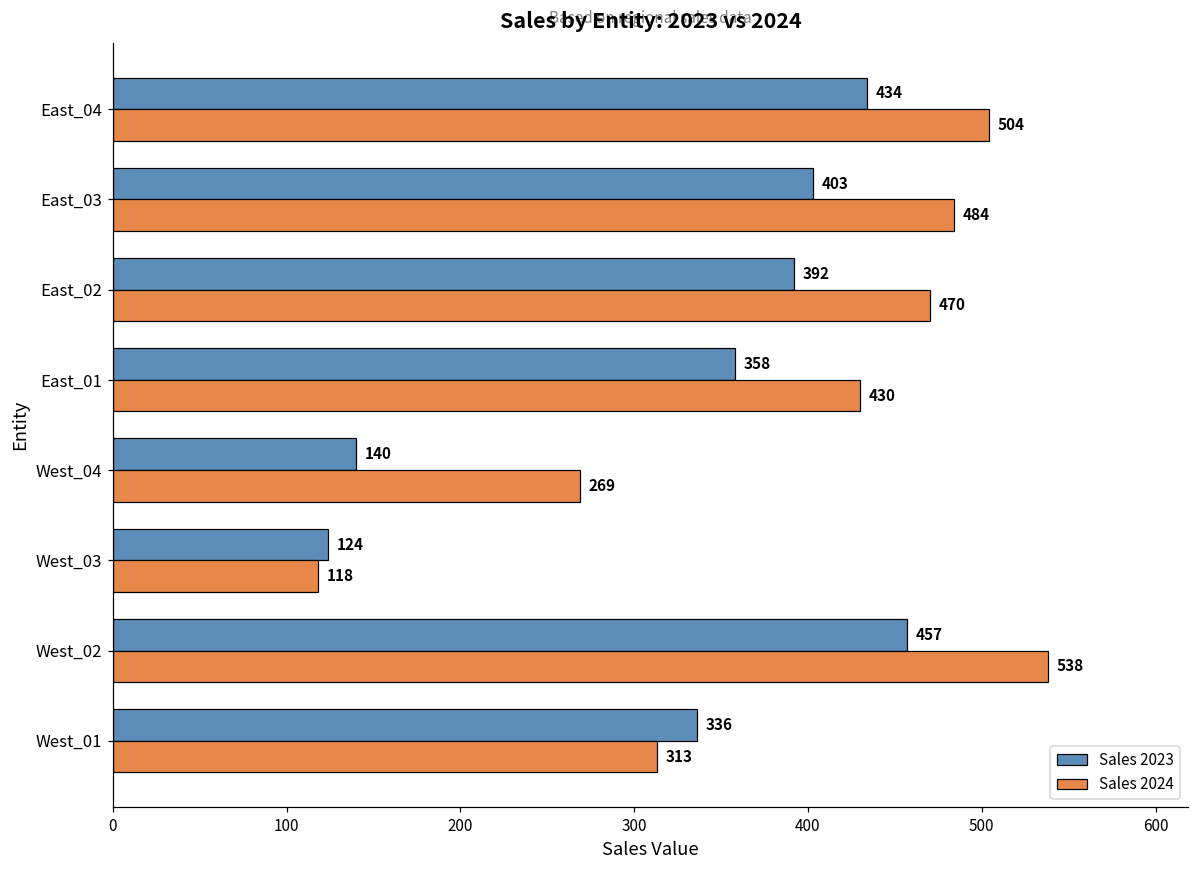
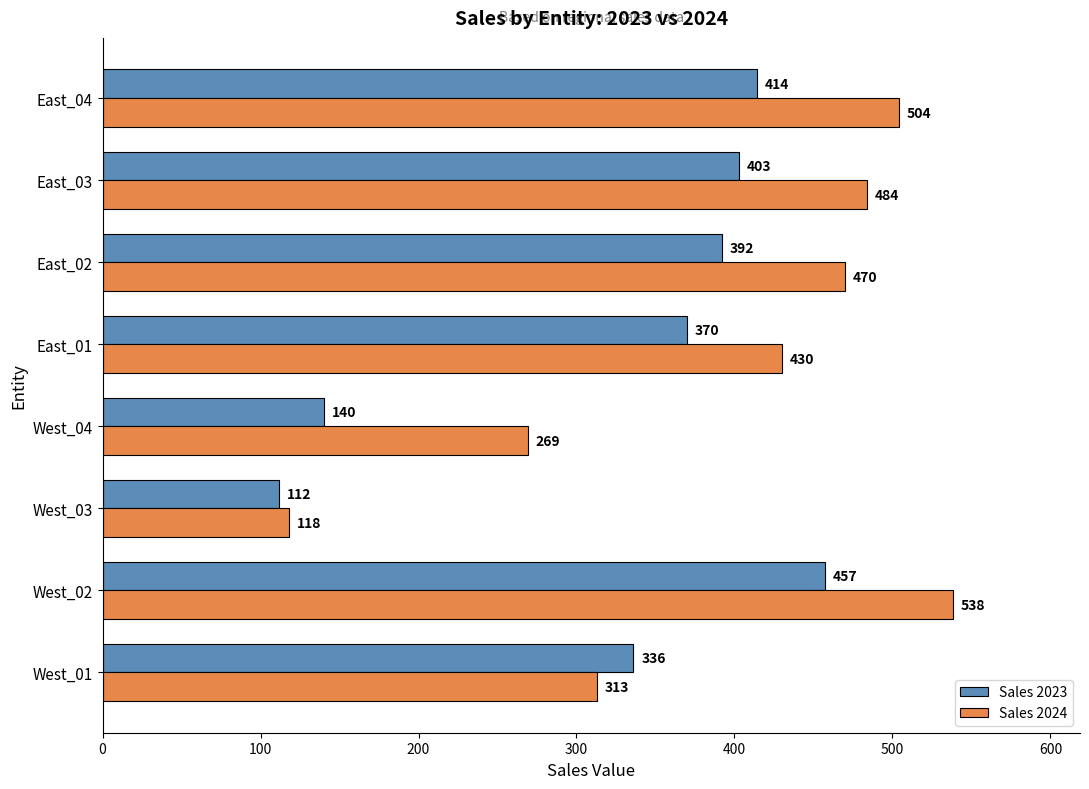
Sales 2023, East_04: 434 -> 414
Sales 2023, East_01: 358 -> 370
Sales 2023, West_03: 124 -> 112
